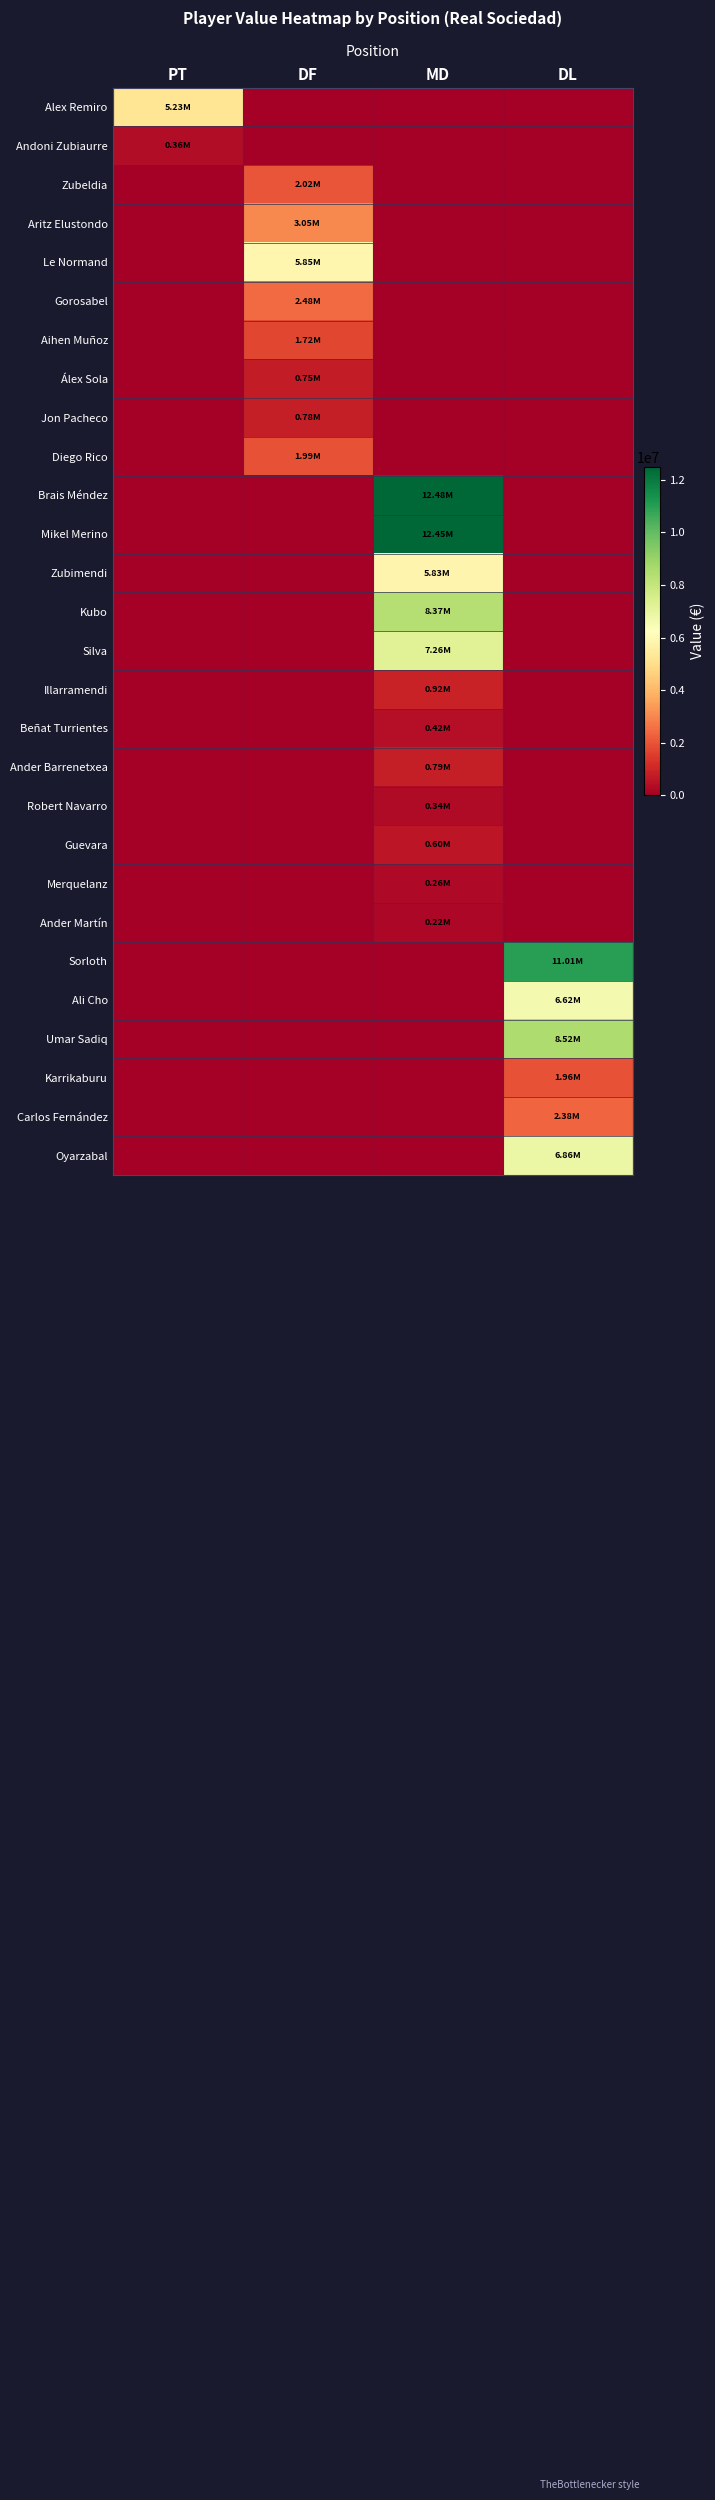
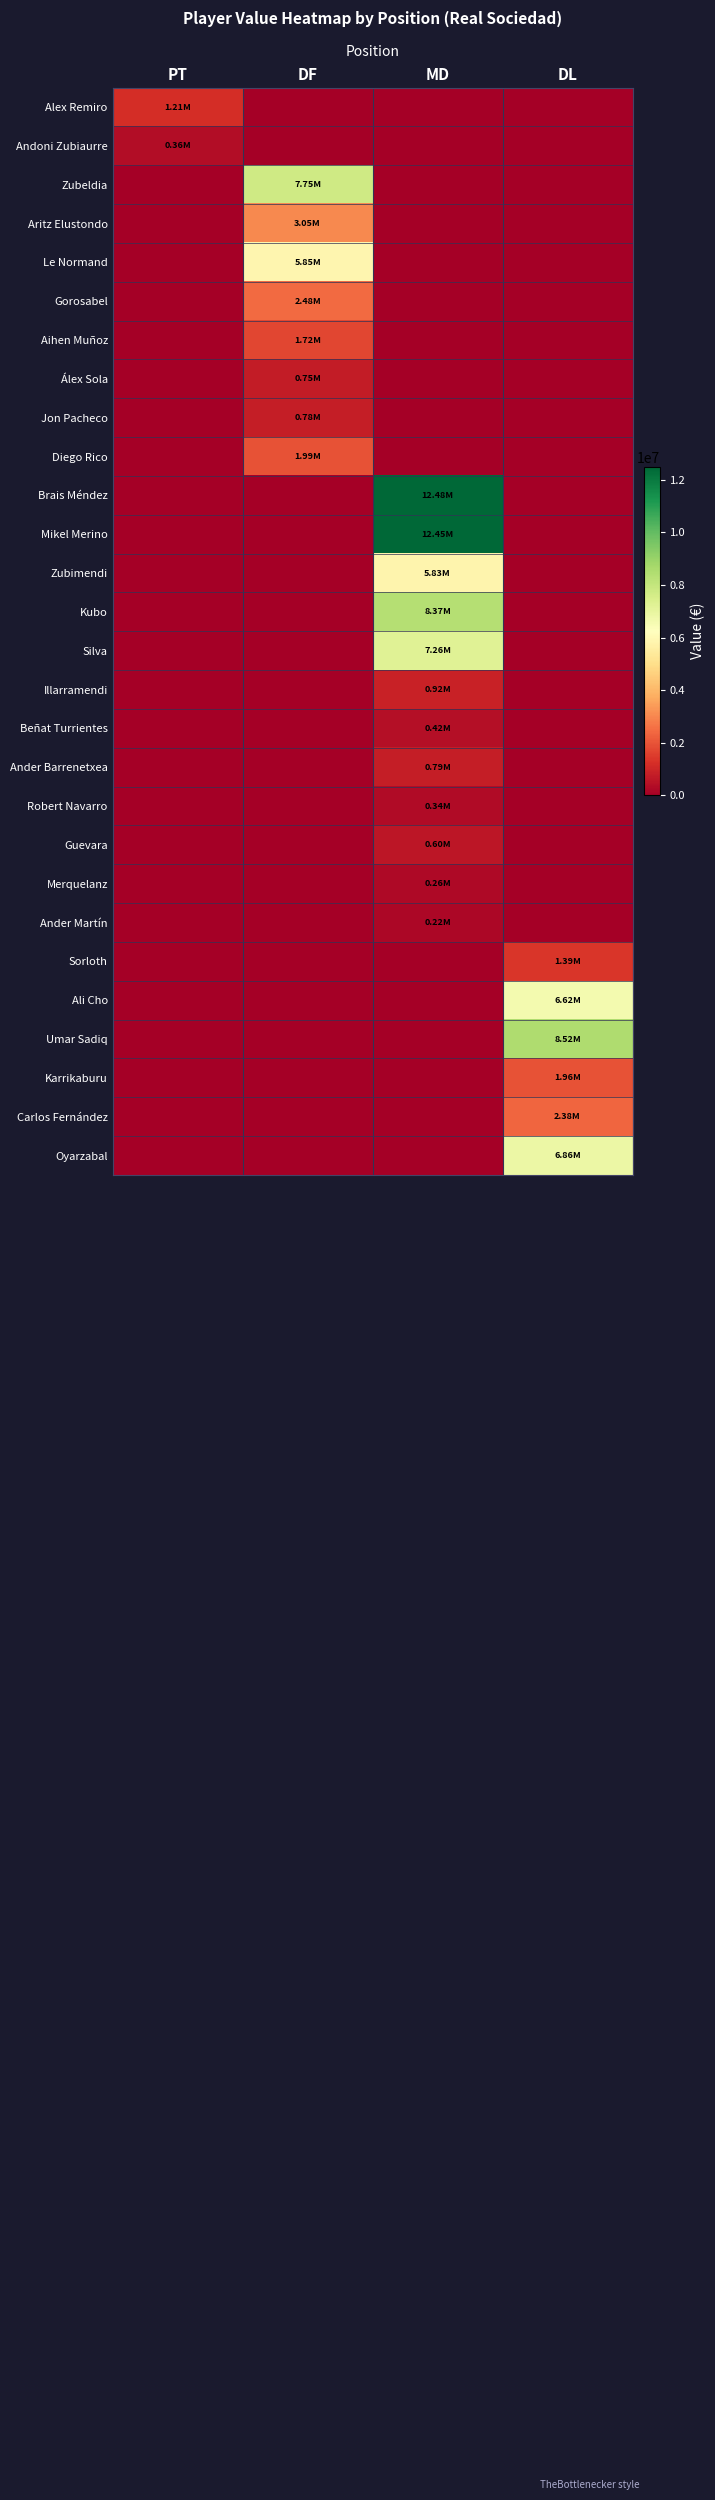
Alex Remiro, PT: 5.23M -> 1.21M
Zubeldia, DF: 2.02M -> 7.75M
Sorloth, DL: 11.01M -> 1.39M
